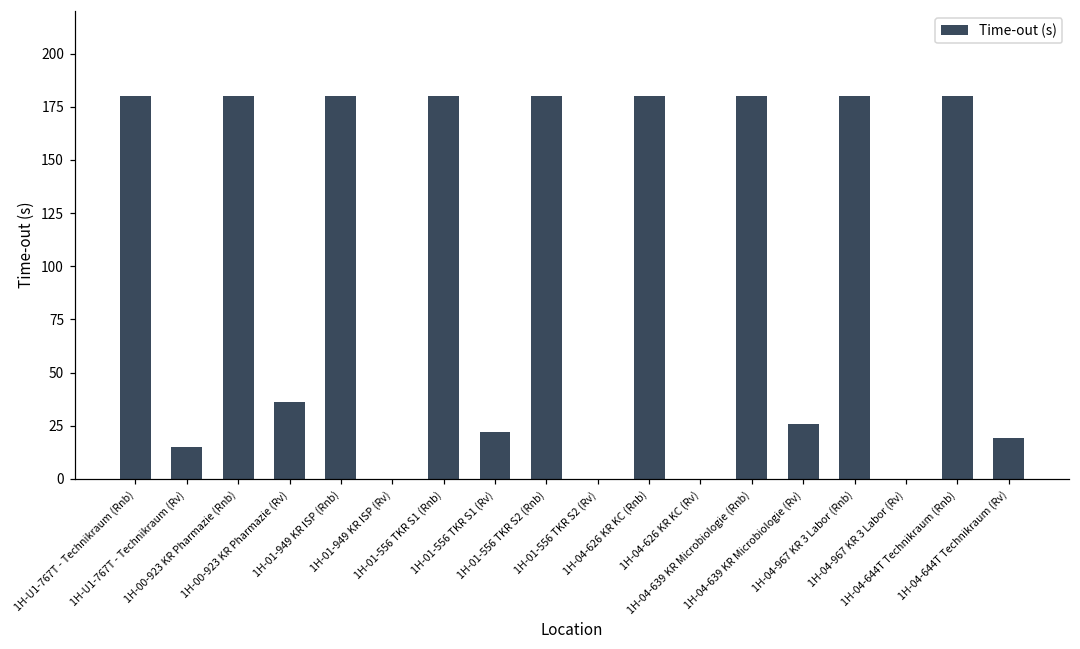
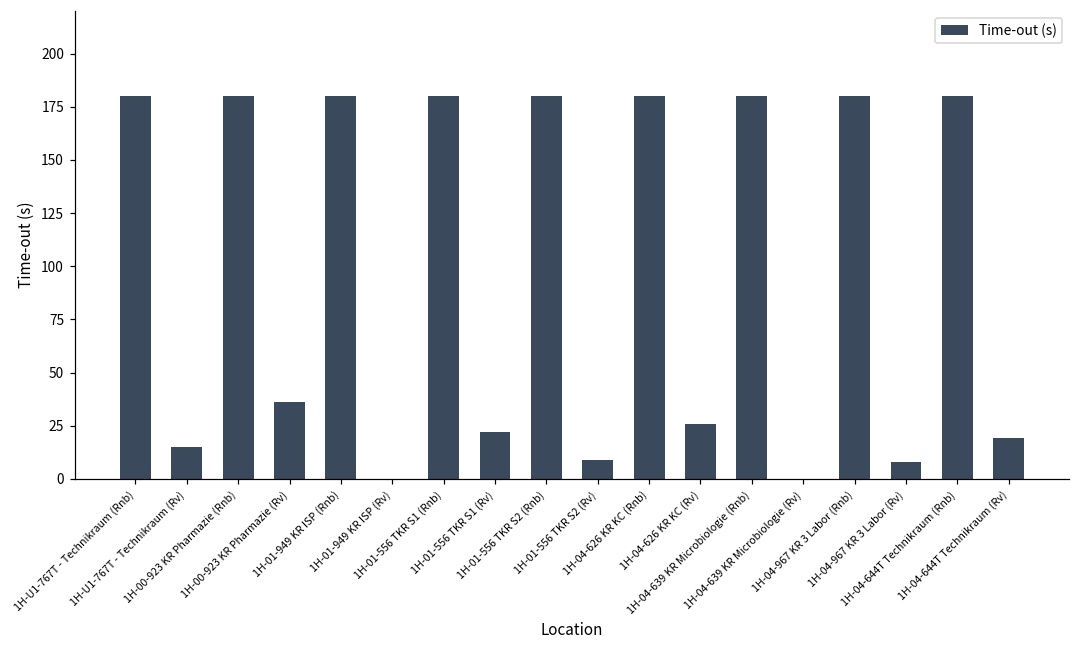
1H-01-556 TKR S2 (Rv): 0 -> 9
1H-04-626 KR KC (Rv): 0 -> 26
1H-04-639 KR Microbiologie (Rv): 26 -> 0
1H-04-967 KR 3 Labor (Rv): 0 -> 8
